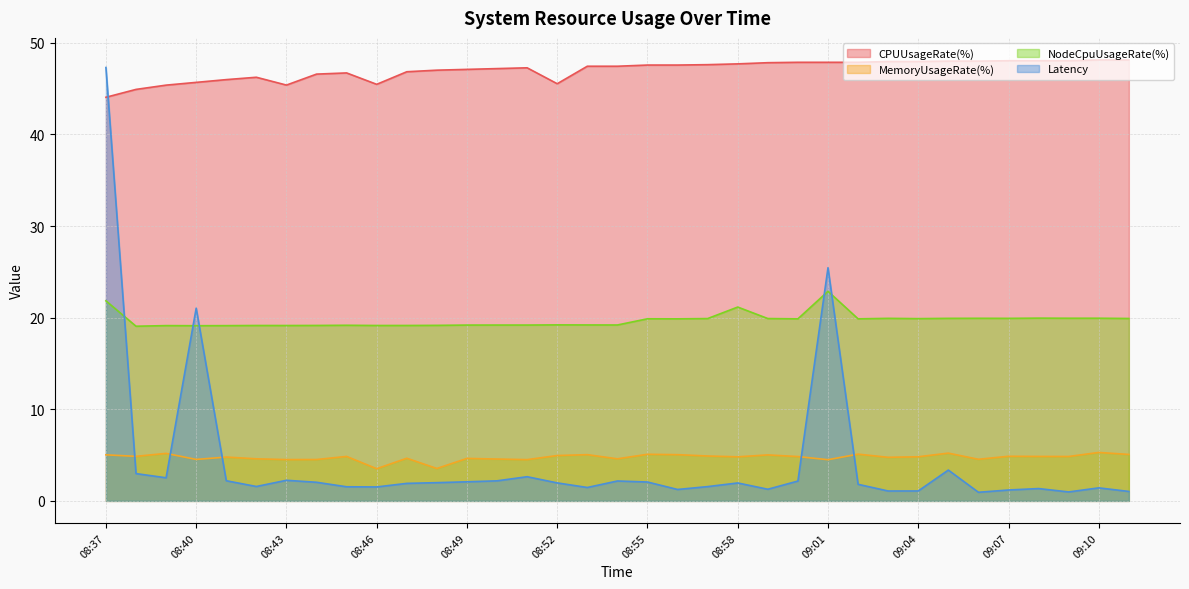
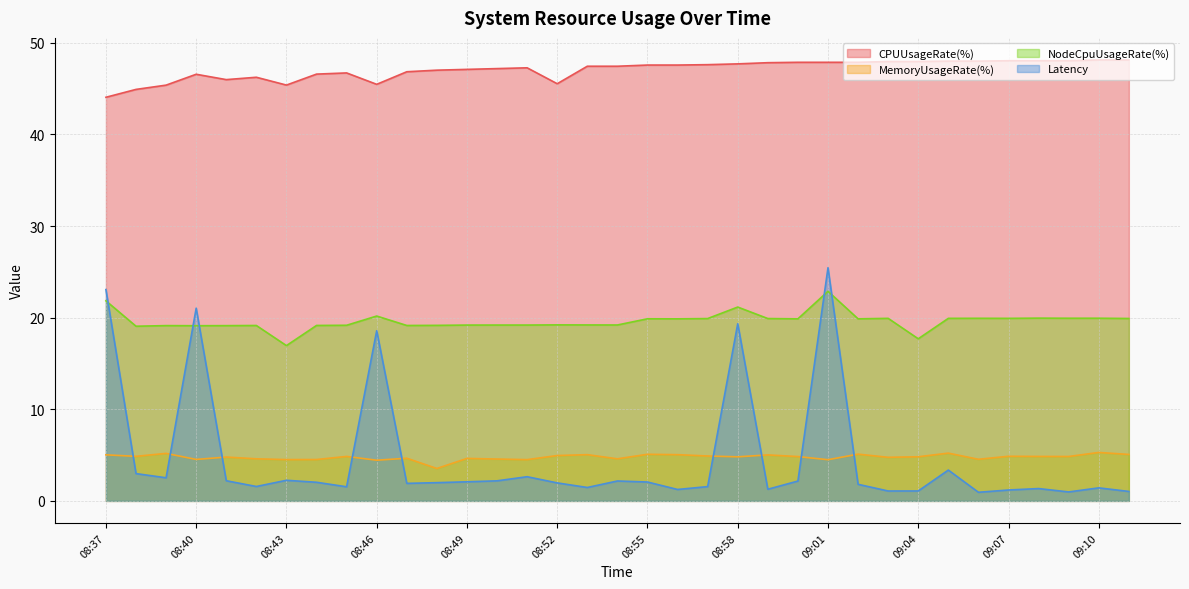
Latency, 08:37: 47 -> 23
CPUUsageRate(%), 08:40: 46 -> 47
NodeCpuUsageRate(%), 08:43: 19 -> 17
MemoryUsageRate(%), 08:46: 3.5 -> 4.4
NodeCpuUsageRate(%), 08:46: 19 -> 20
Latency, 08:46: 2 -> 19
Latency, 08:58: 2 -> 19
NodeCpuUsageRate(%), 09:04: 20 -> 18
